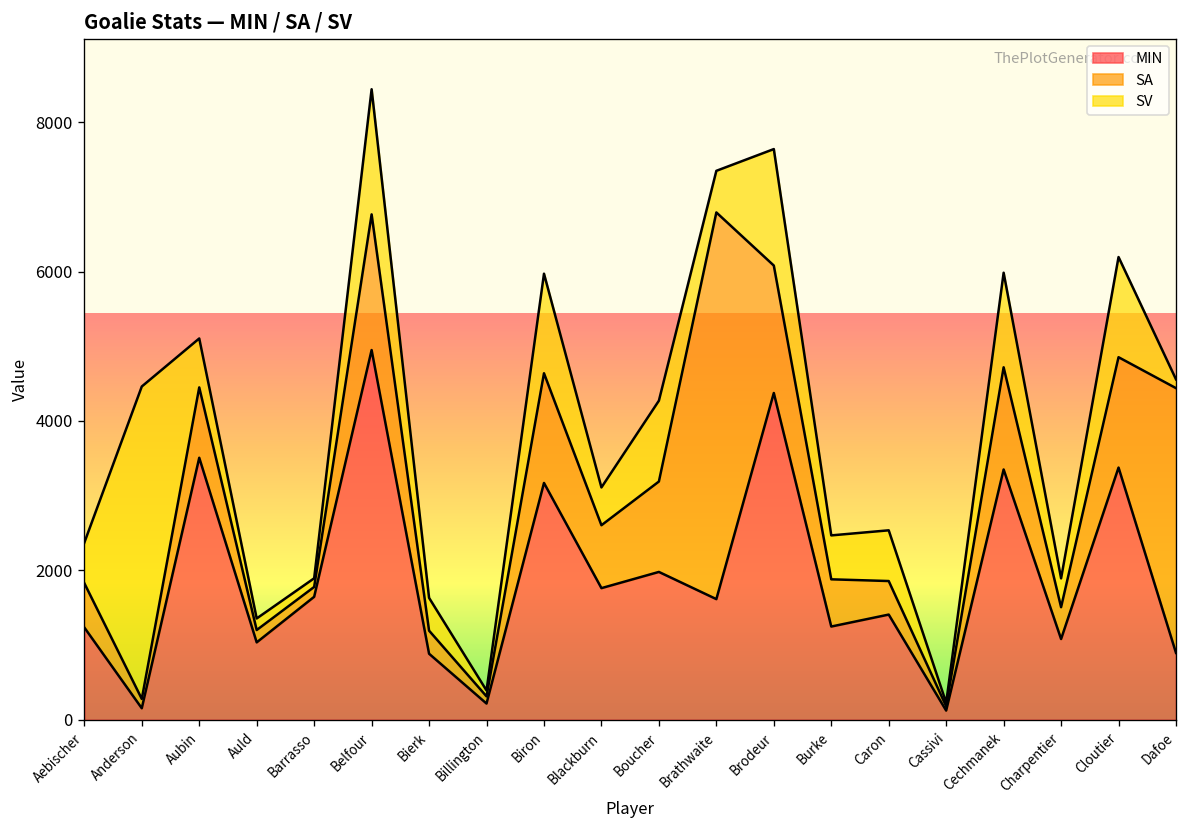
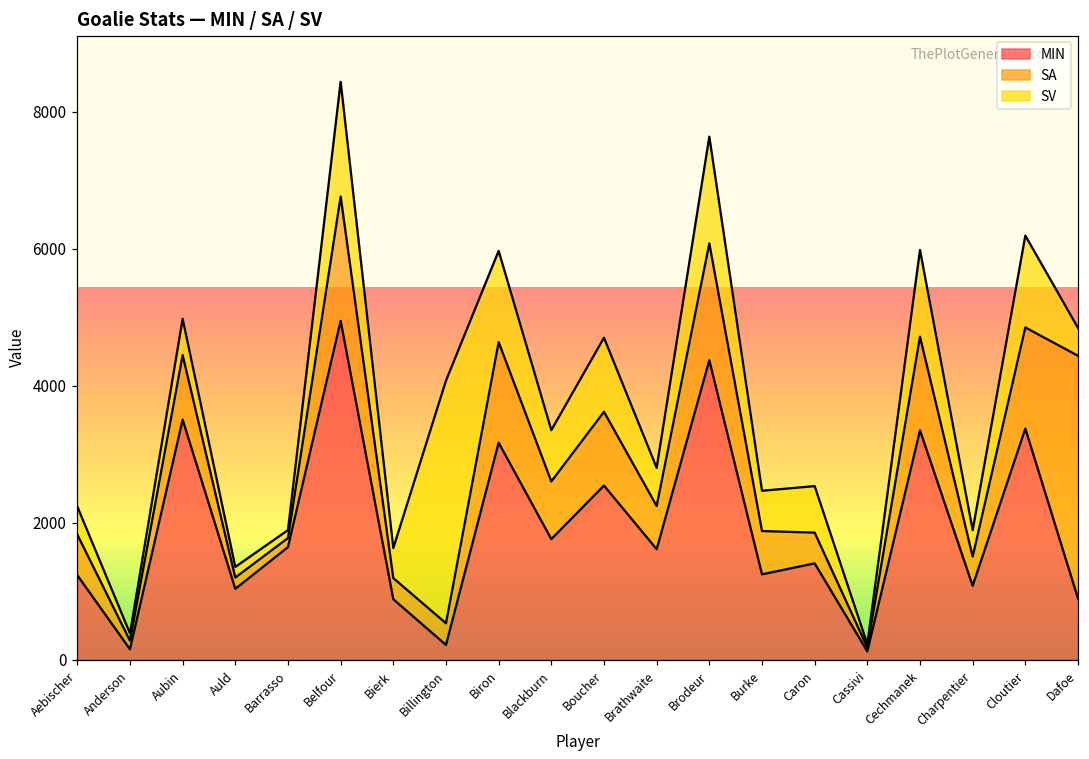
SV, Aebischer: 500 -> 400
SV, Anderson: 4200 -> 100
SV, Aubin: 700 -> 500
SA, Billington: 100 -> 300
SV, Billington: 100 -> 3500
SV, Blackburn: 500 -> 700
MIN, Boucher: 2000 -> 2500
SA, Boucher: 1200 -> 1100
SA, Brathwaite: 5200 -> 600
SV, Dafoe: 100 -> 400
